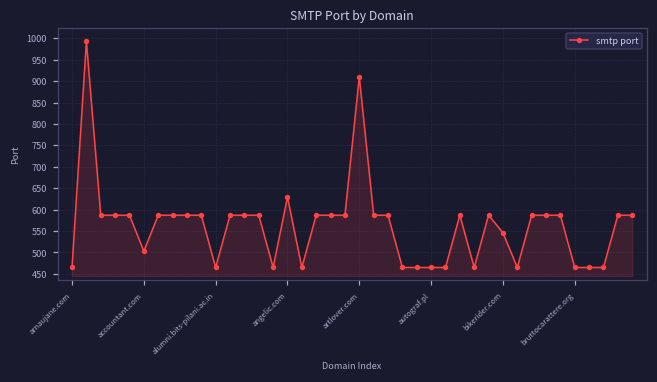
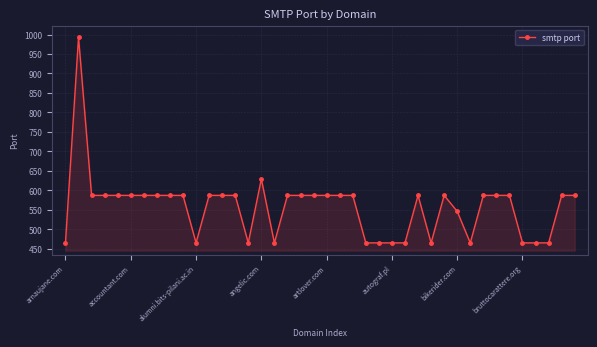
accountant.com: 500 -> 590
artlover.com: 910 -> 590
